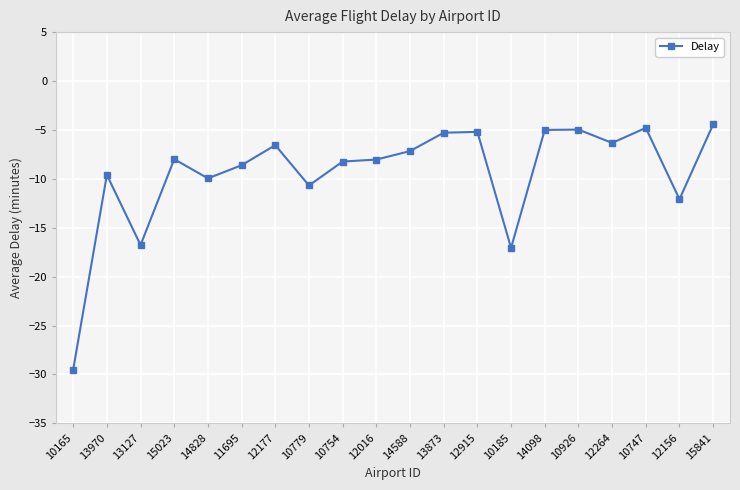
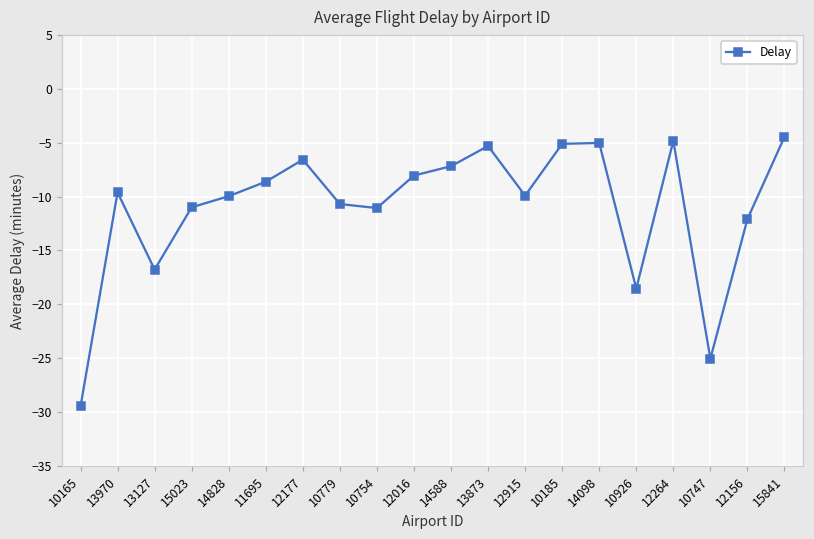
15023: -8 -> -11
10754: -8 -> -11
12915: -5 -> -10
10185: -17 -> -5
10926: -5 -> -19
12264: -6 -> -5
10747: -5 -> -25
